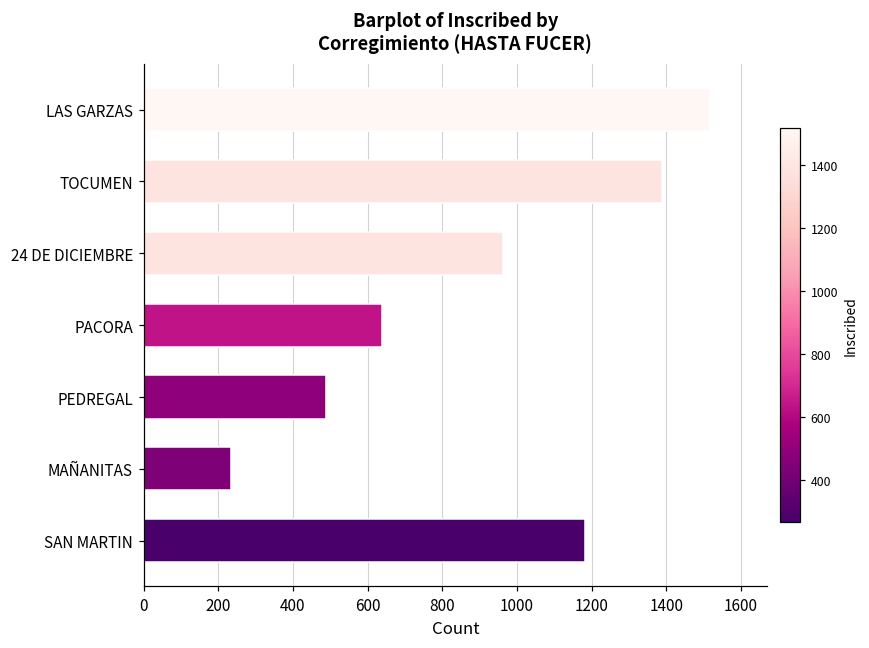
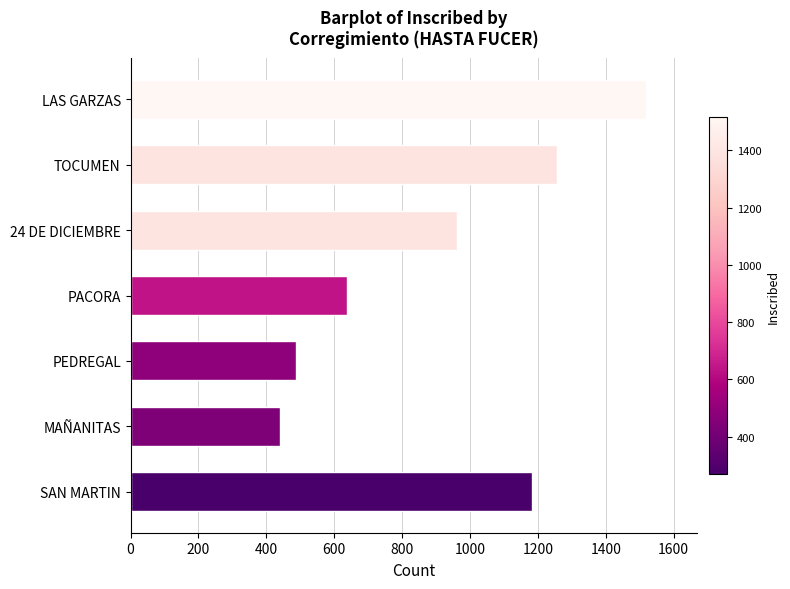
TOCUMEN: 1390 -> 1260
MAÑANITAS: 240 -> 440
